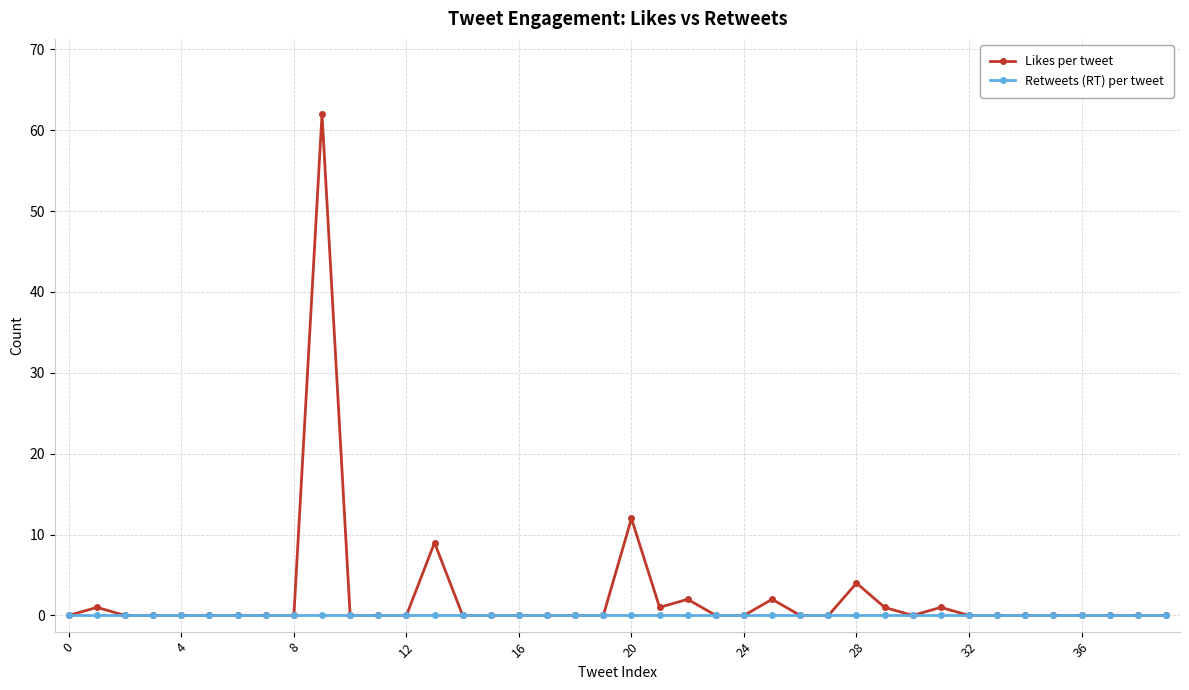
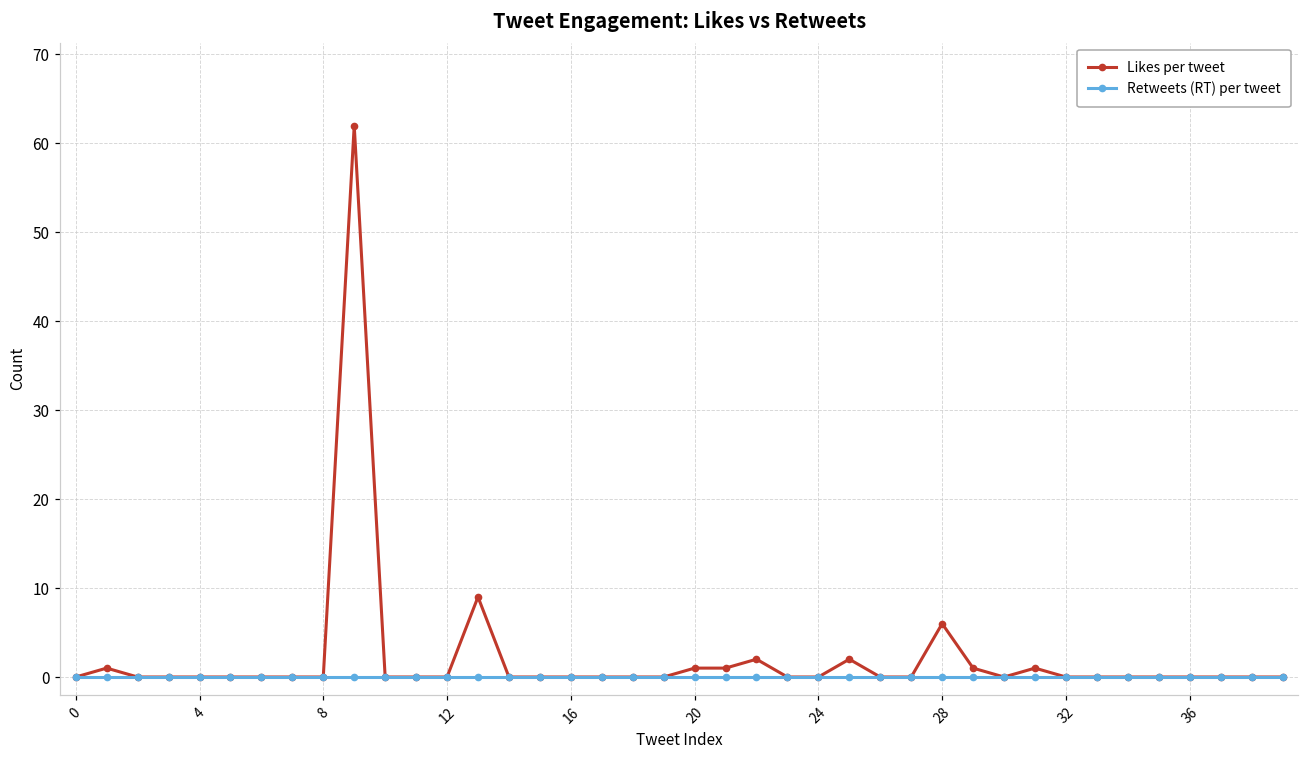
Likes per tweet, 20: 12 -> 1
Likes per tweet, 28: 4 -> 6
